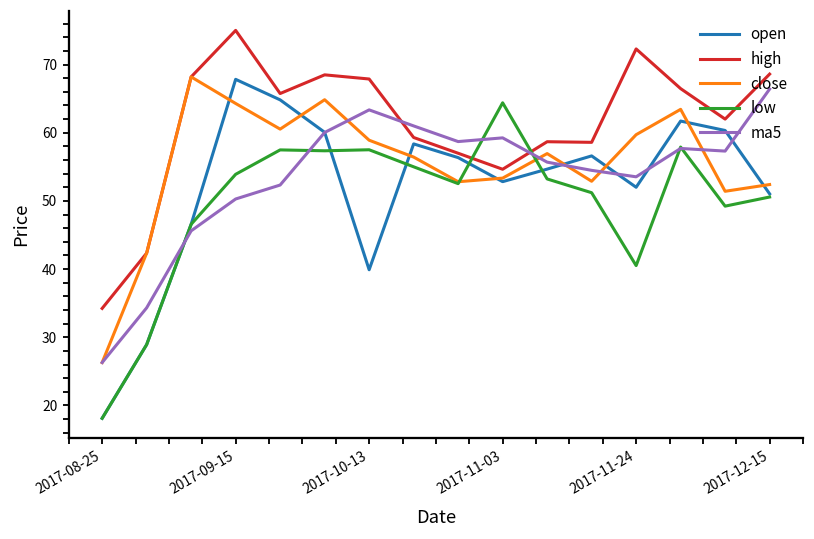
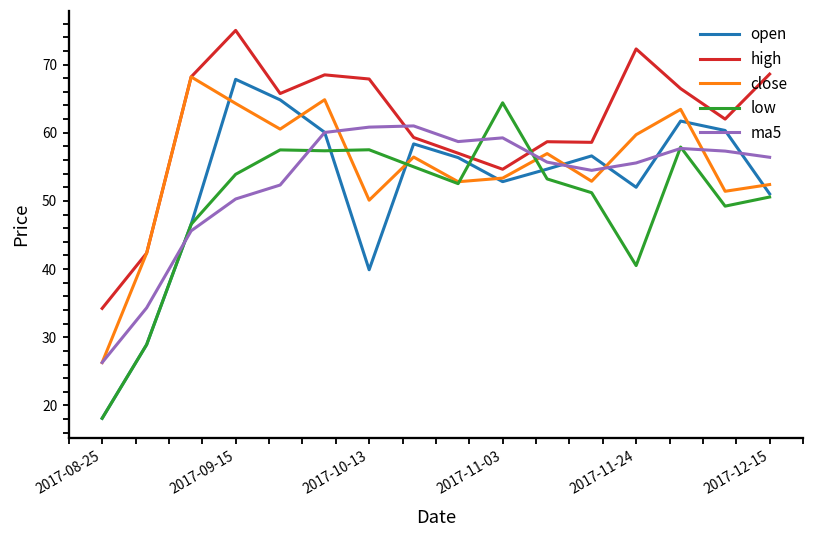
close, 2017-10-13: 59 -> 50
ma5, 2017-10-13: 63 -> 61
ma5, 2017-11-24: 54 -> 56
ma5, 2017-12-15: 66 -> 56
